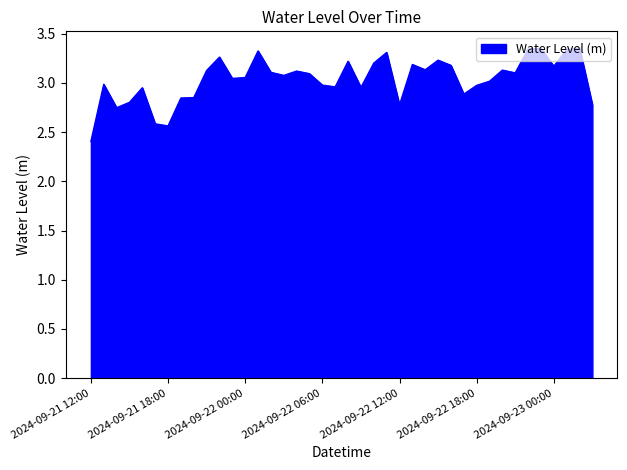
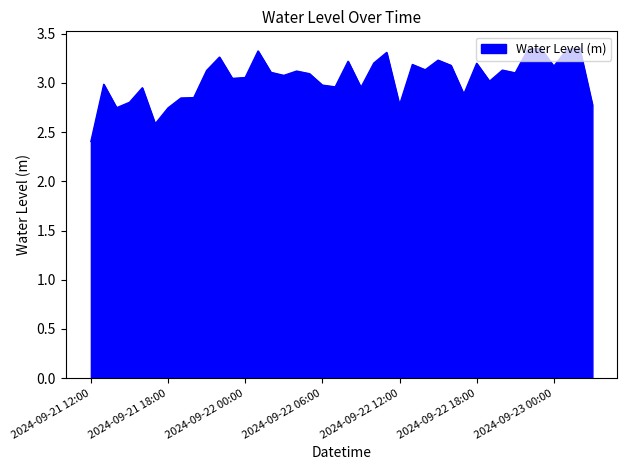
2024-09-21 18:00: 2.6 -> 2.7
2024-09-22 18:00: 3.0 -> 3.2
